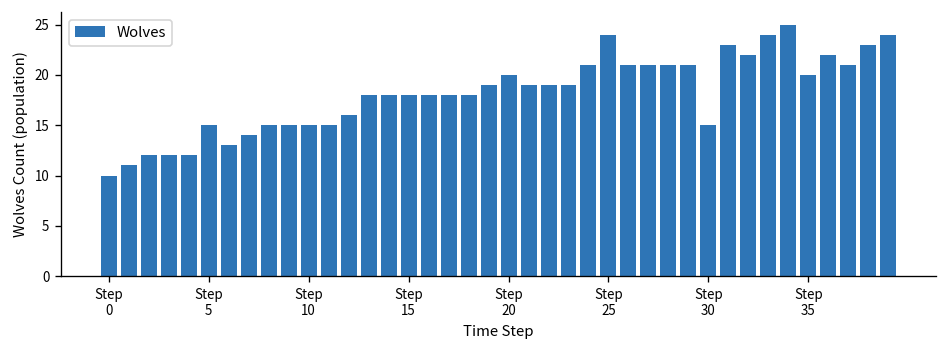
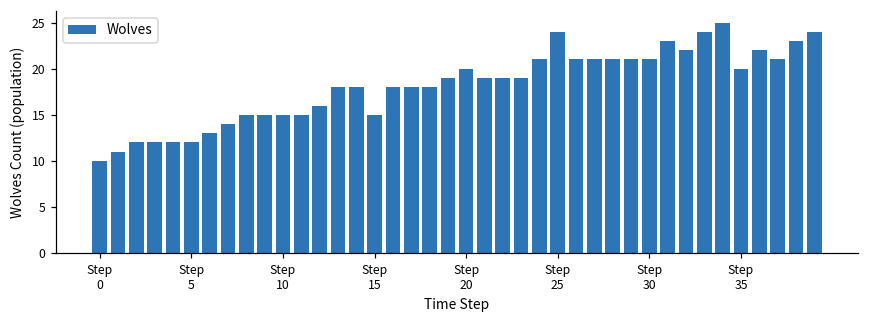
Step 5: 15 -> 12
Step 15: 18 -> 15
Step 30: 15 -> 21
